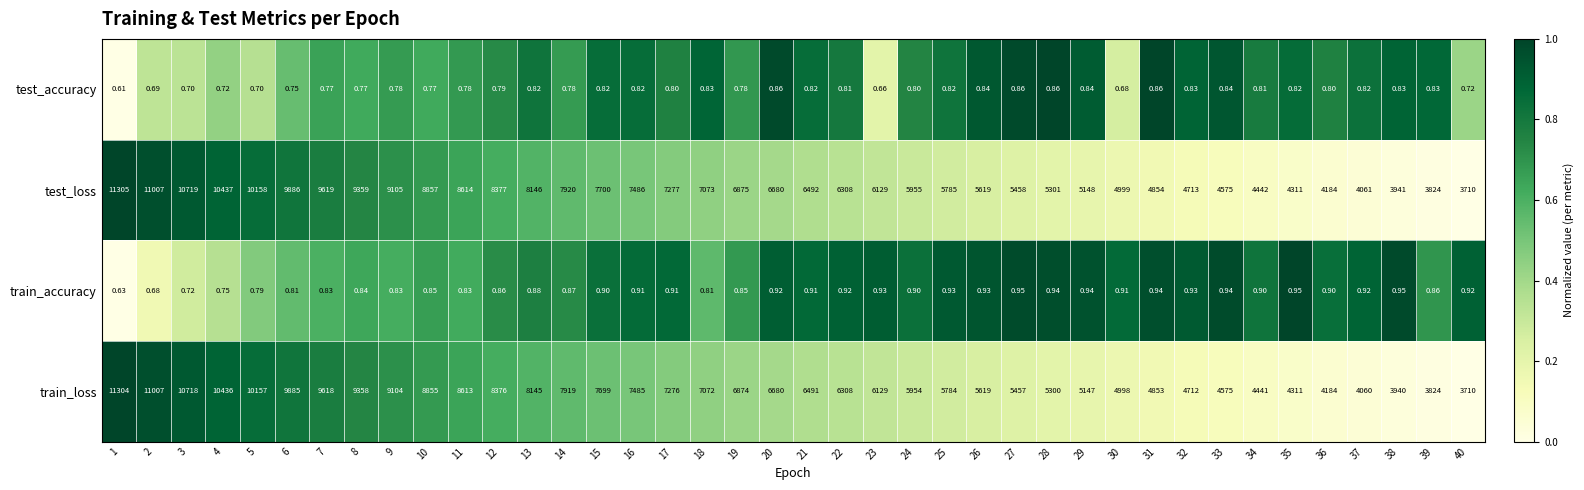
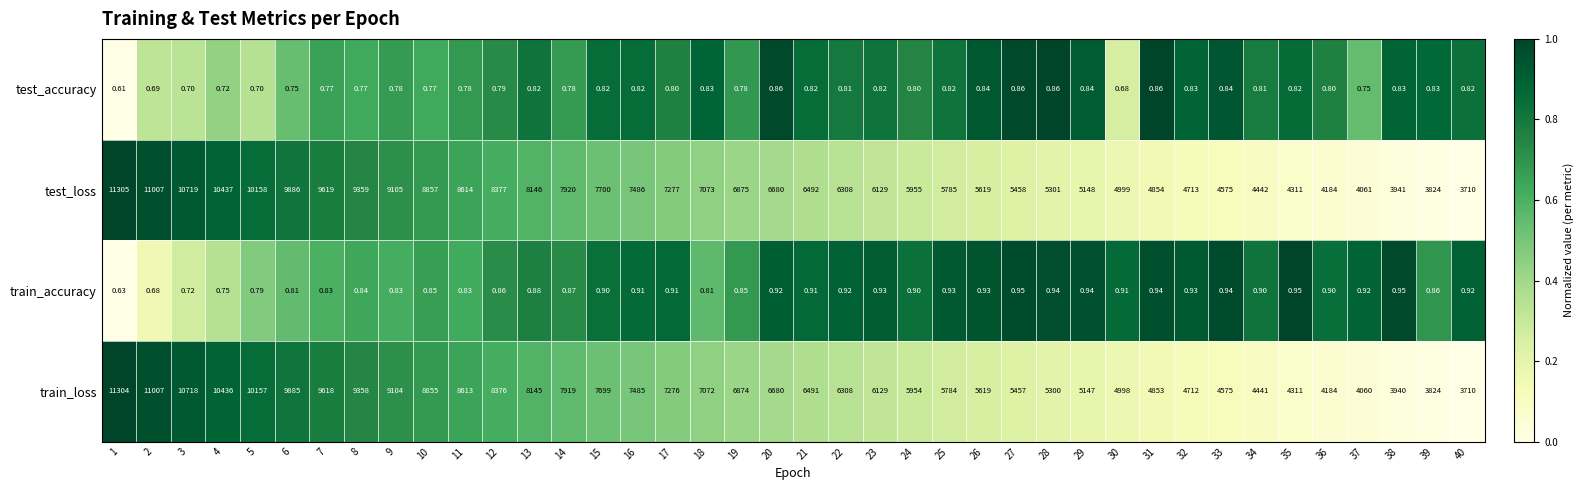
test_accuracy, 23: 0.66 -> 0.82
test_accuracy, 37: 0.82 -> 0.75
test_accuracy, 40: 0.72 -> 0.82
